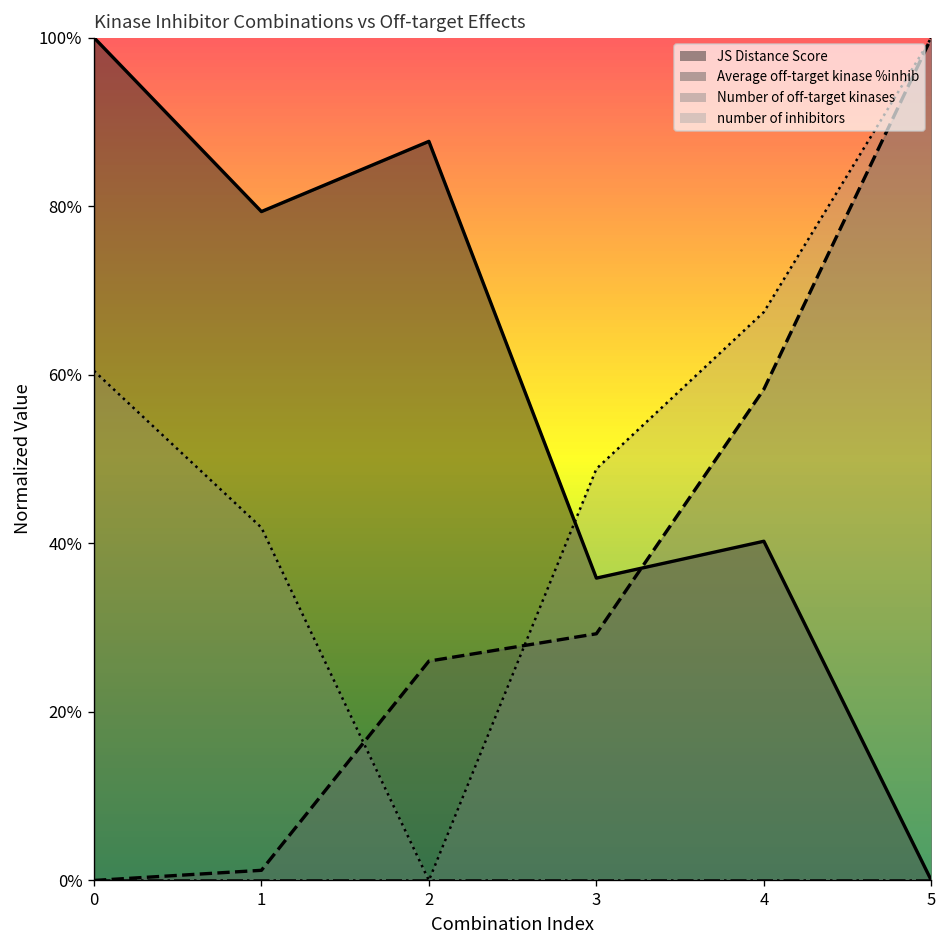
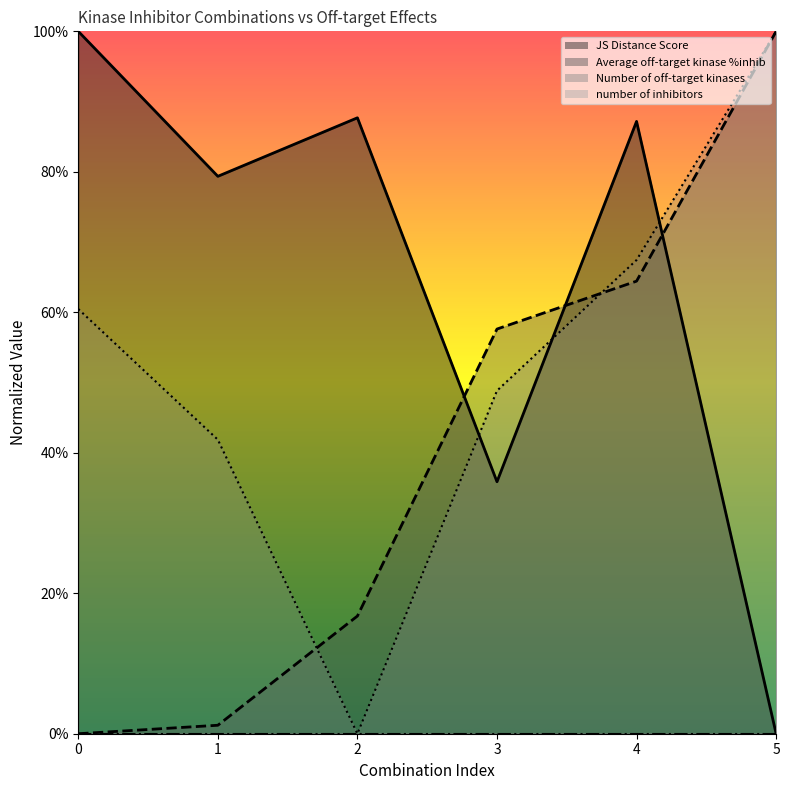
Average off-target kinase %inhib, 2: 26% -> 17%
Average off-target kinase %inhib, 3: 29% -> 58%
JS Distance Score, 4: 40% -> 87%
Average off-target kinase %inhib, 4: 58% -> 64%
